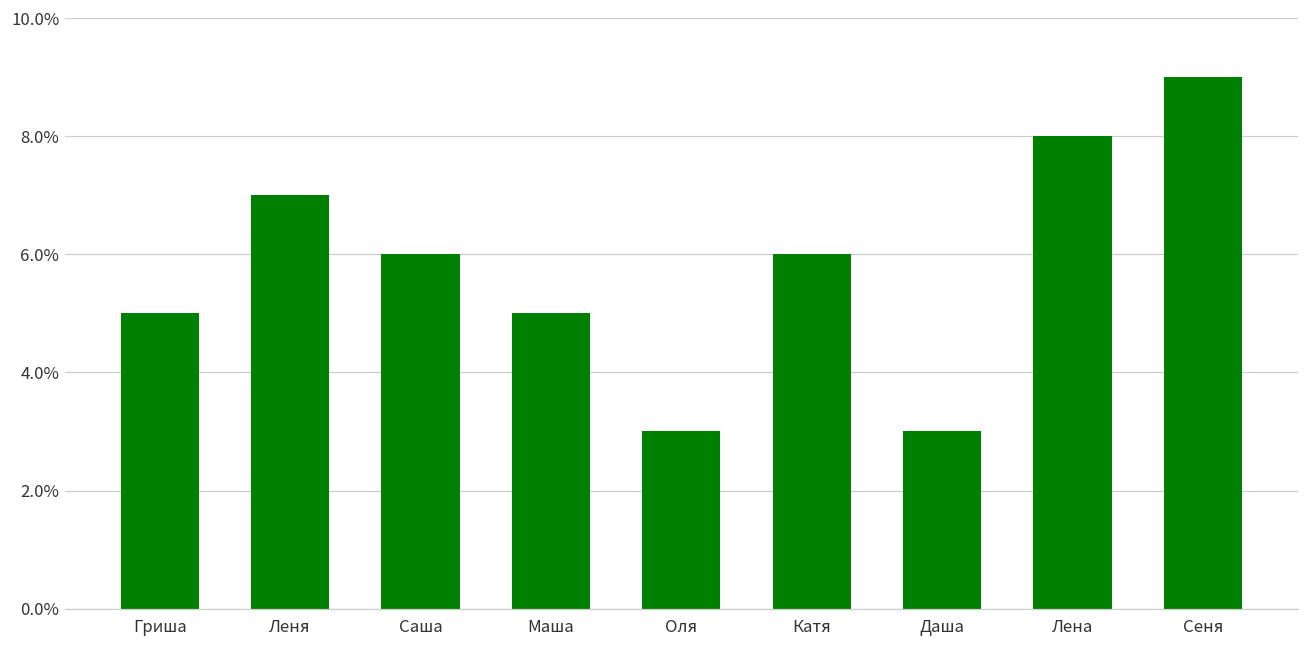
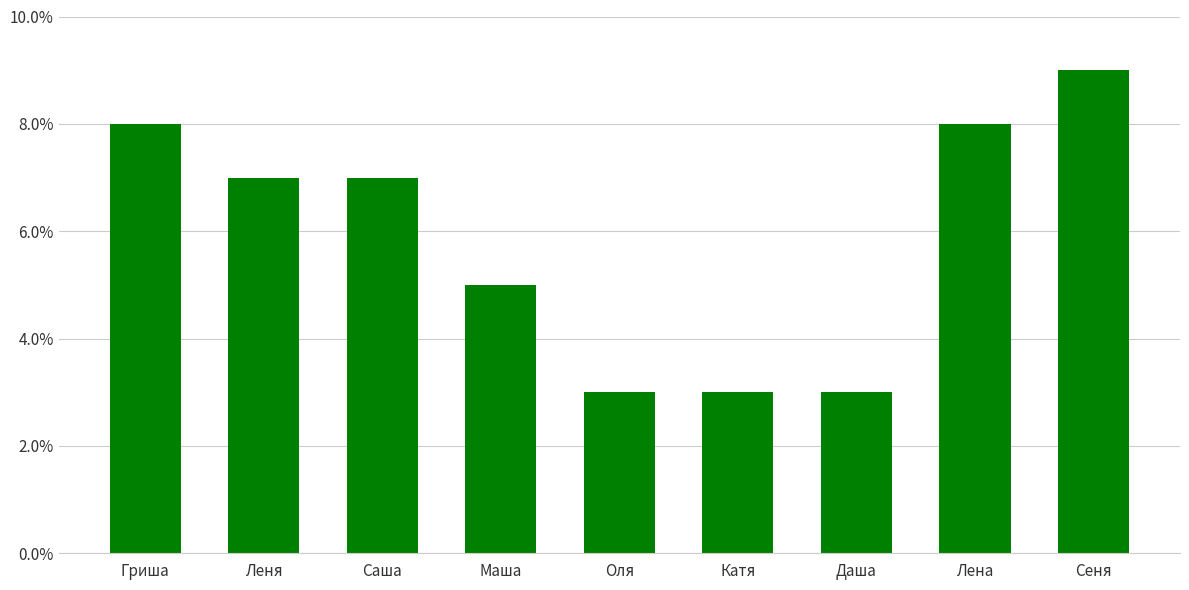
Гриша: 5% -> 8%
Саша: 6% -> 7%
Катя: 6% -> 3%
